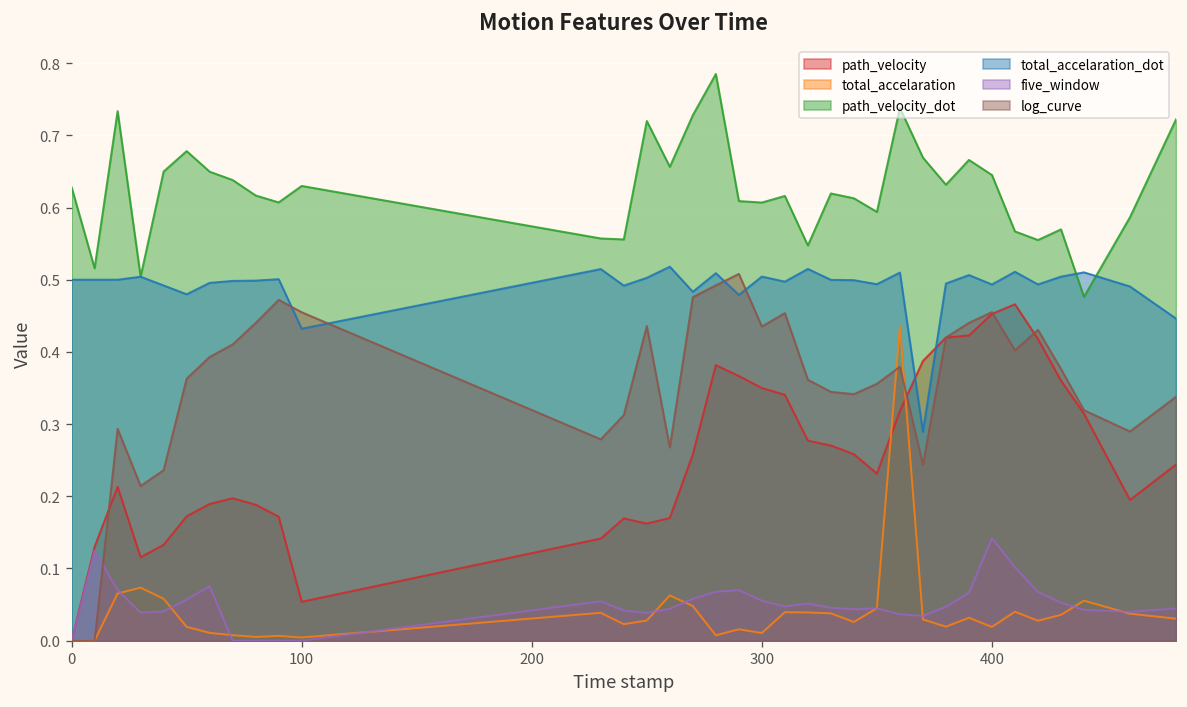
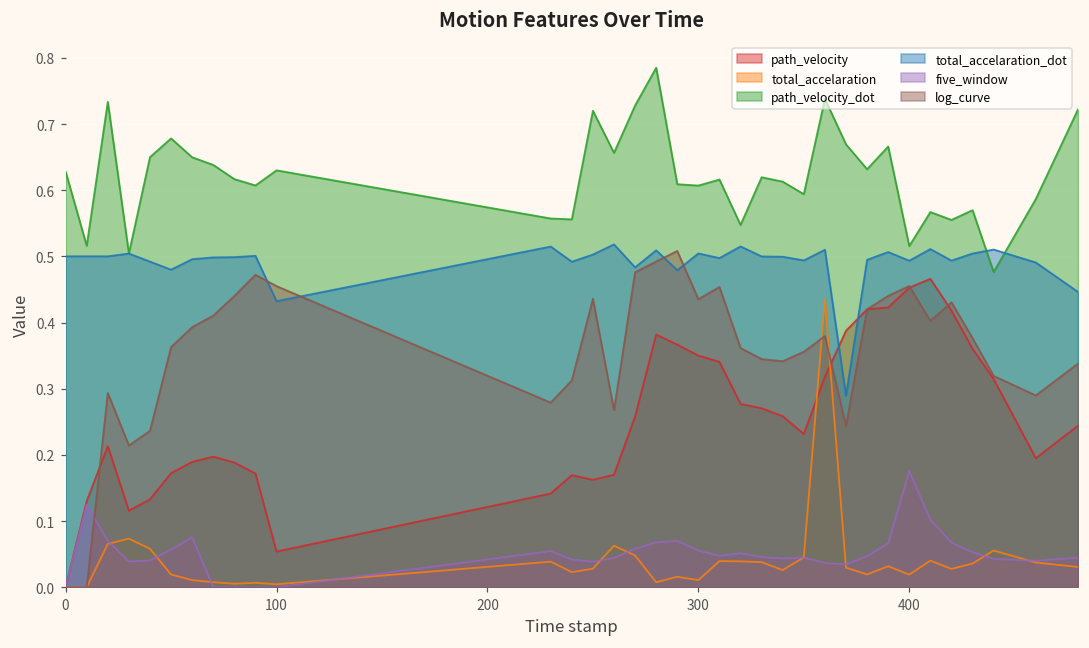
path_velocity_dot, 400: 0.65 -> 0.52
five_window, 400: 0.14 -> 0.18
